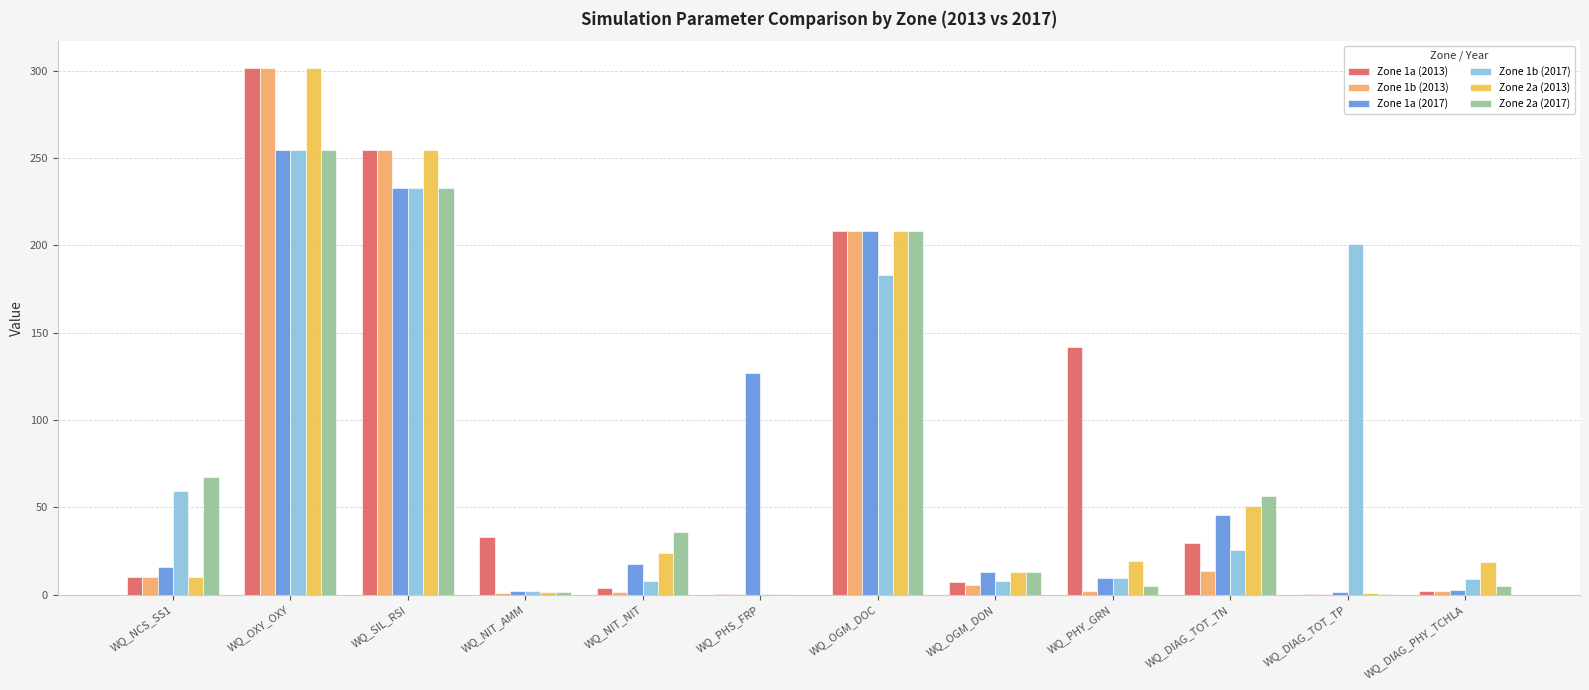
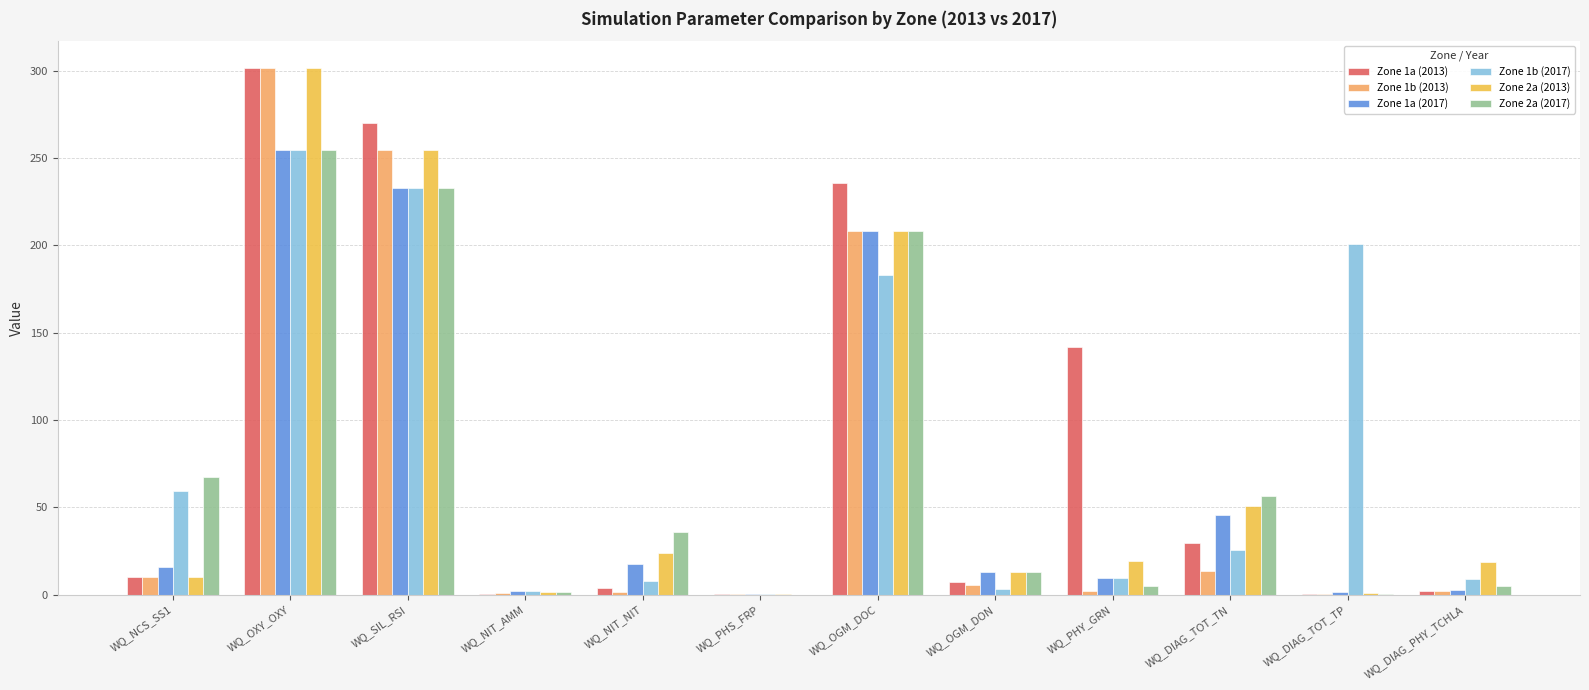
Zone 1a (2013), WQ_SIL_RSI: 255 -> 270
Zone 1a (2013), WQ_NIT_AMM: 33 -> 1
Zone 1a (2017), WQ_PHS_FRP: 127 -> 0
Zone 1a (2013), WQ_OGM_DOC: 208 -> 236
Zone 1b (2017), WQ_OGM_DON: 8 -> 3
